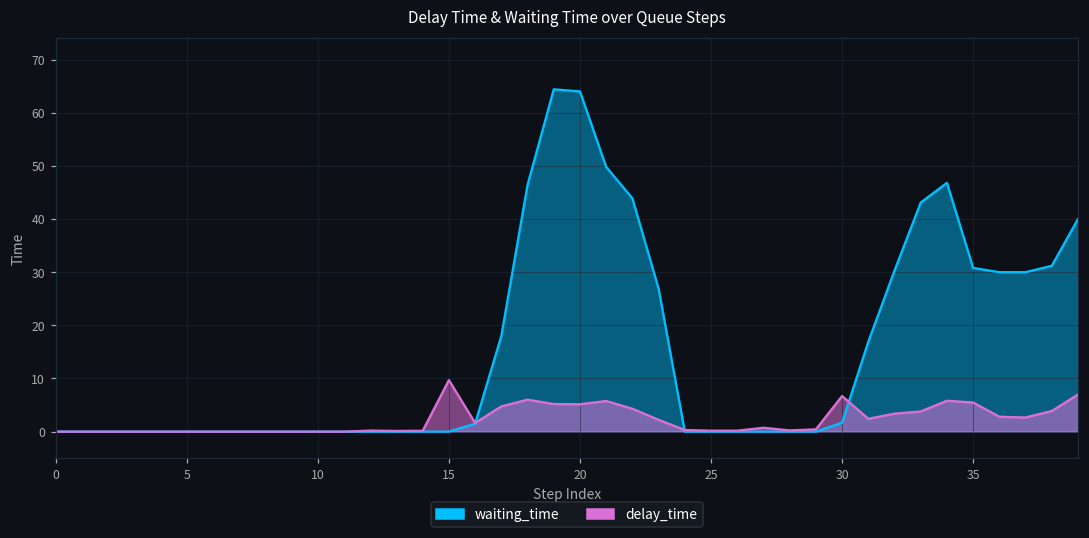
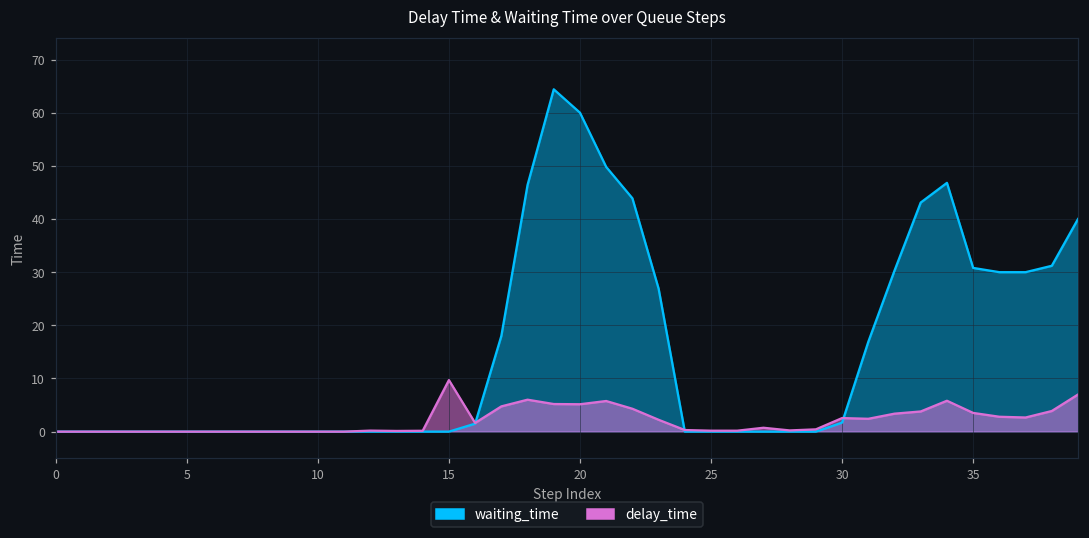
waiting_time, 20: 64 -> 60
delay_time, 30: 7 -> 3
delay_time, 35: 5 -> 4
